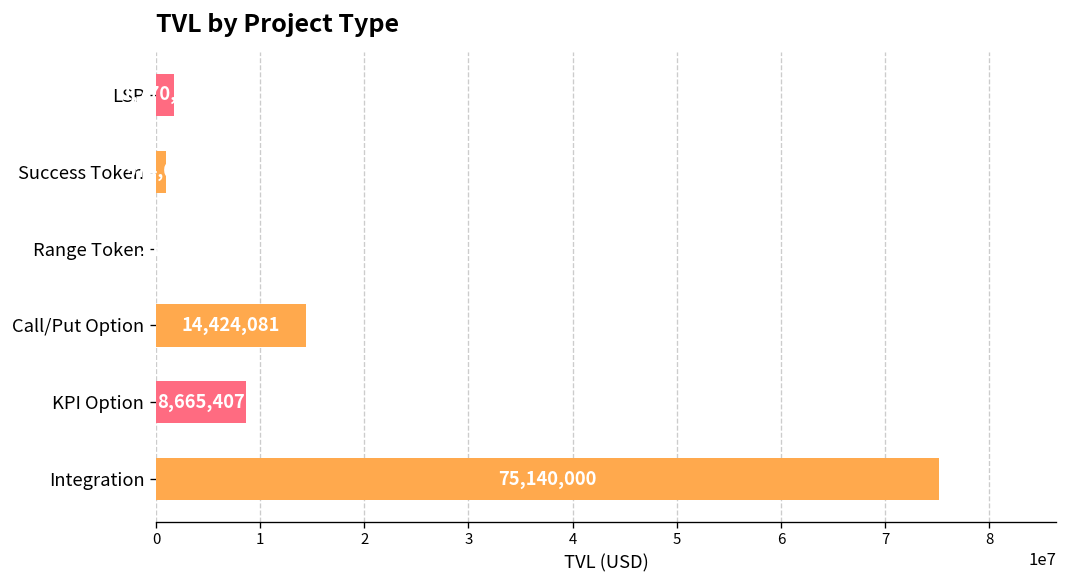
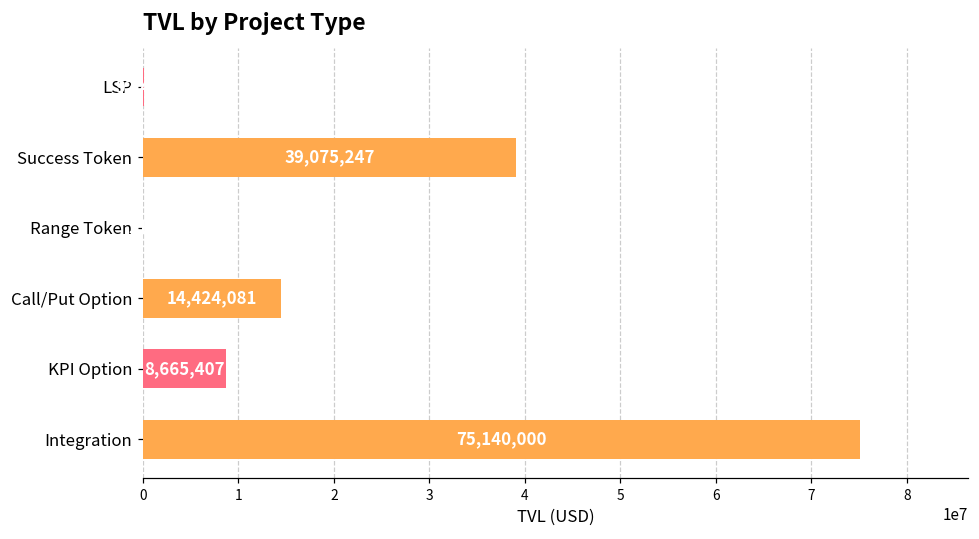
LSP: 2000000 -> 0
Success Token: 1000000 -> 39000000
